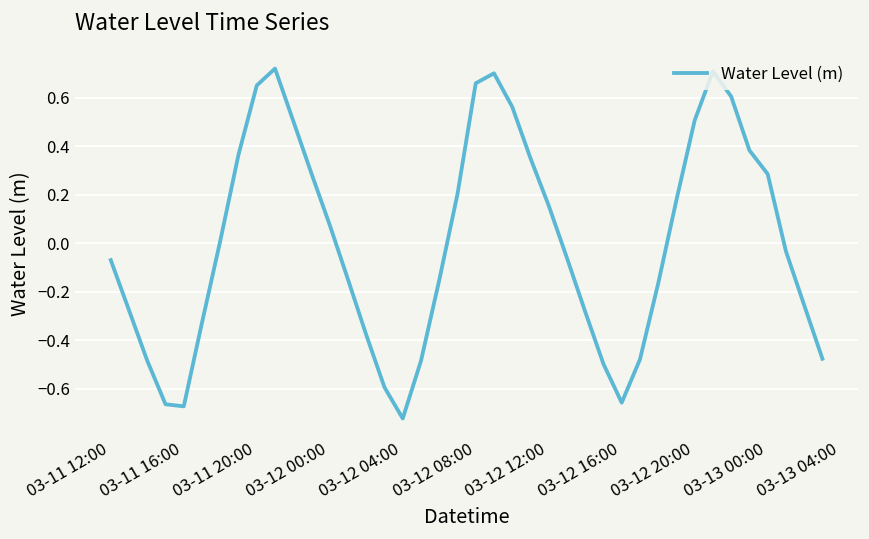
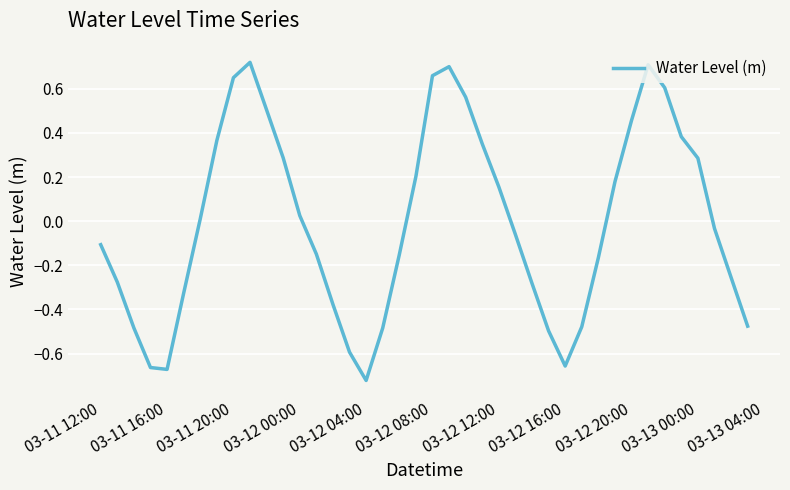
03-11 12:00: -0.07 -> -0.11
03-12 00:00: 0.08 -> 0.03
03-12 20:00: 0.51 -> 0.46
